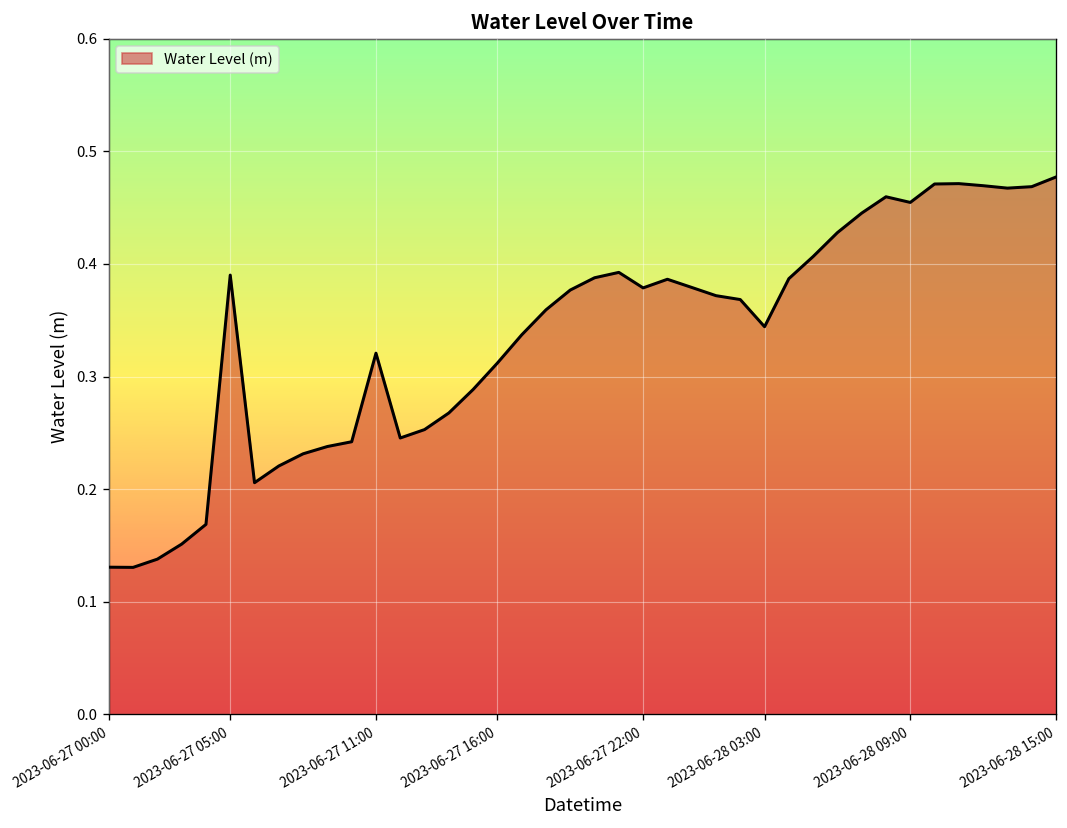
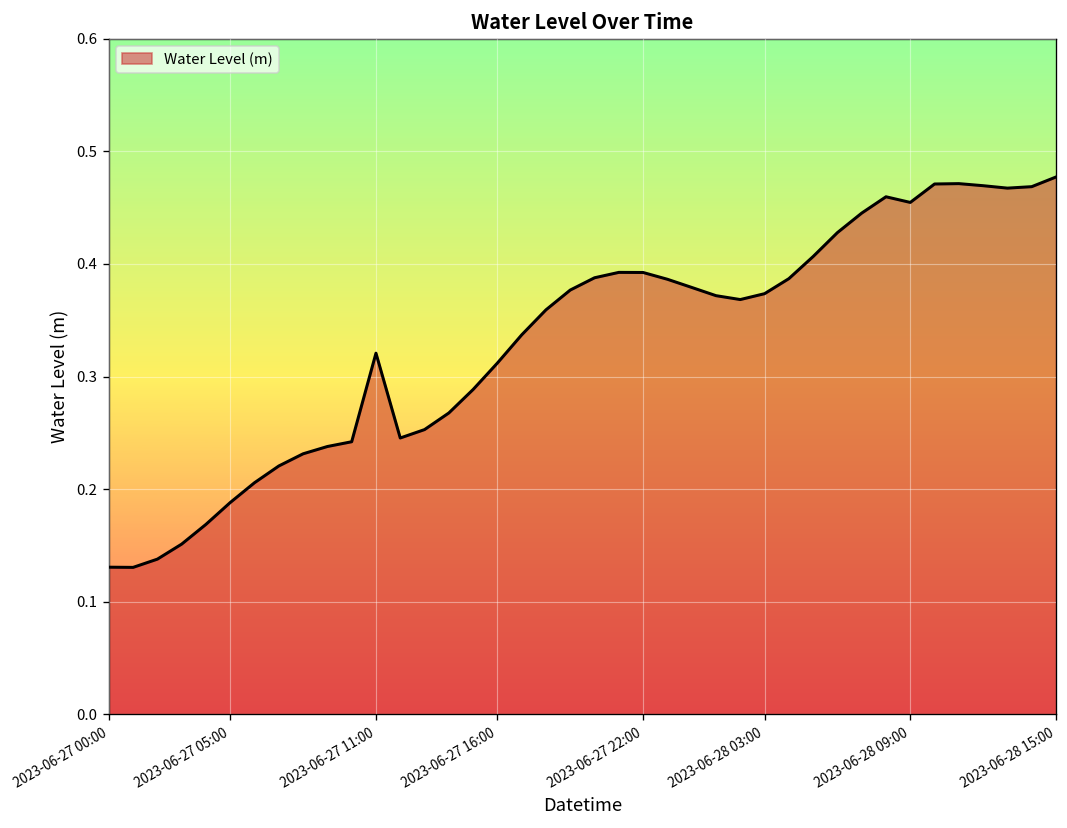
2023-06-27 05:00: 0.39 -> 0.19
2023-06-27 22:00: 0.38 -> 0.39
2023-06-28 03:00: 0.34 -> 0.37
